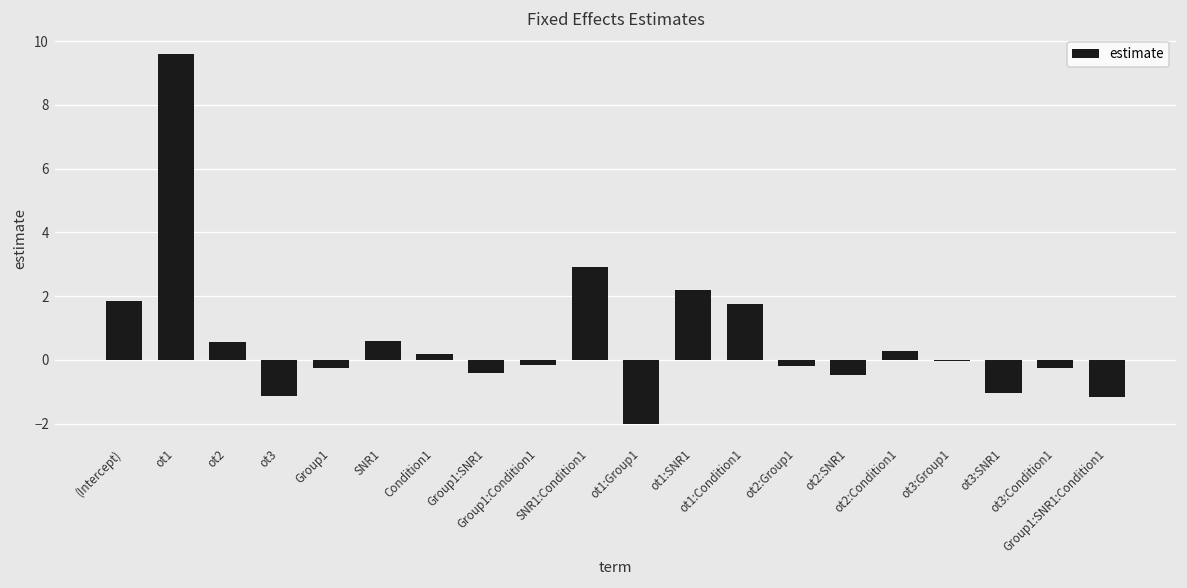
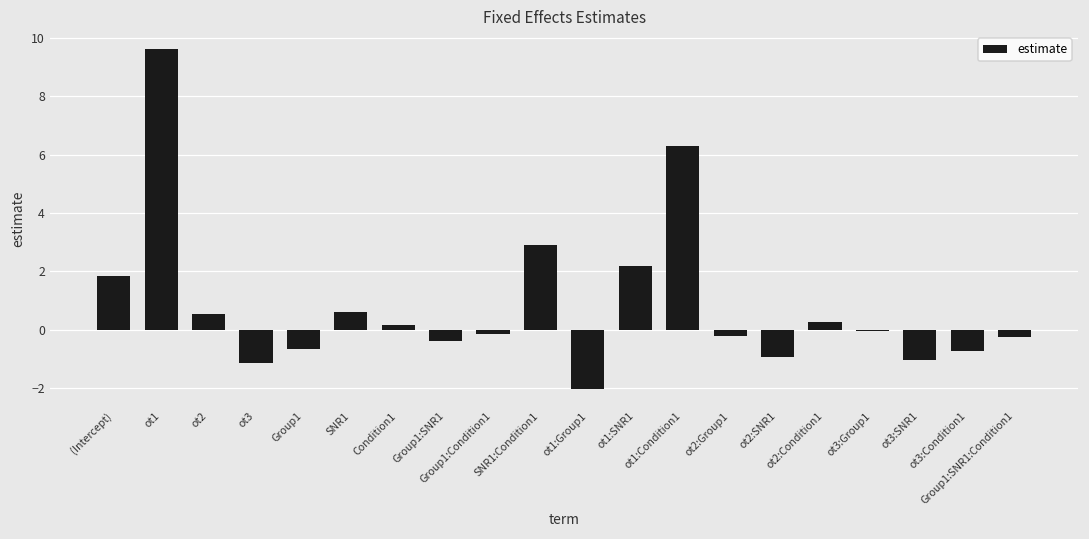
Group1: -0.3 -> -0.7
ot1:Condition1: 1.8 -> 6.3
ot2:SNR1: -0.5 -> -0.9
ot3:Condition1: -0.3 -> -0.7
Group1:SNR1:Condition1: -1.2 -> -0.3
